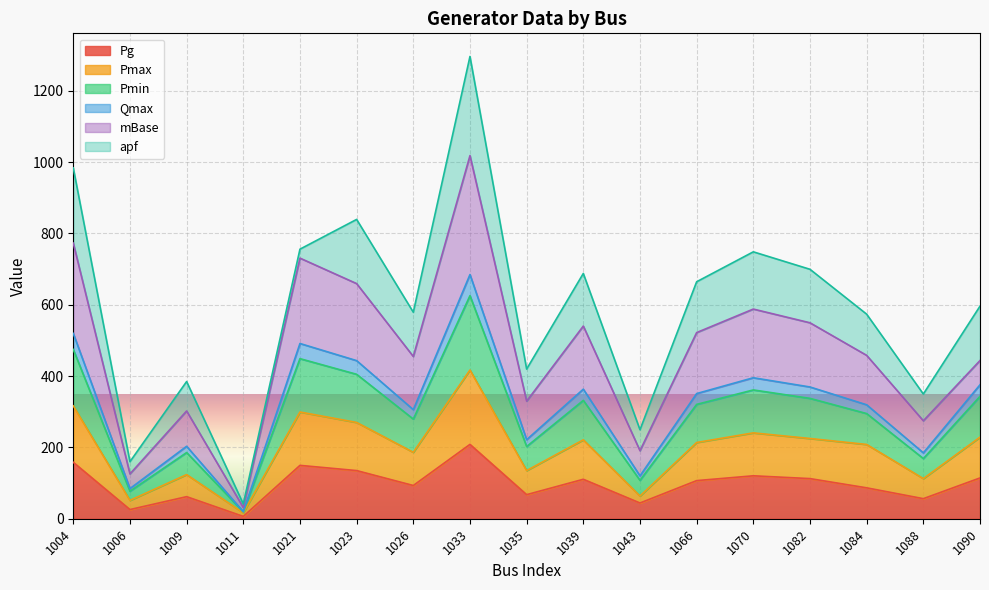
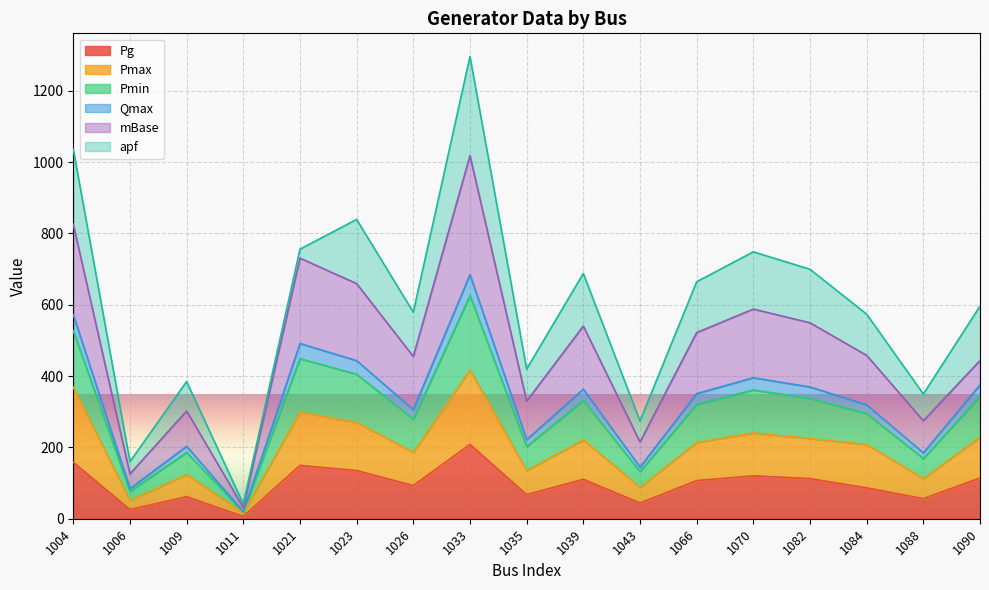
Pmax, 1004: 160 -> 210
Pmax, 1043: 20 -> 40
